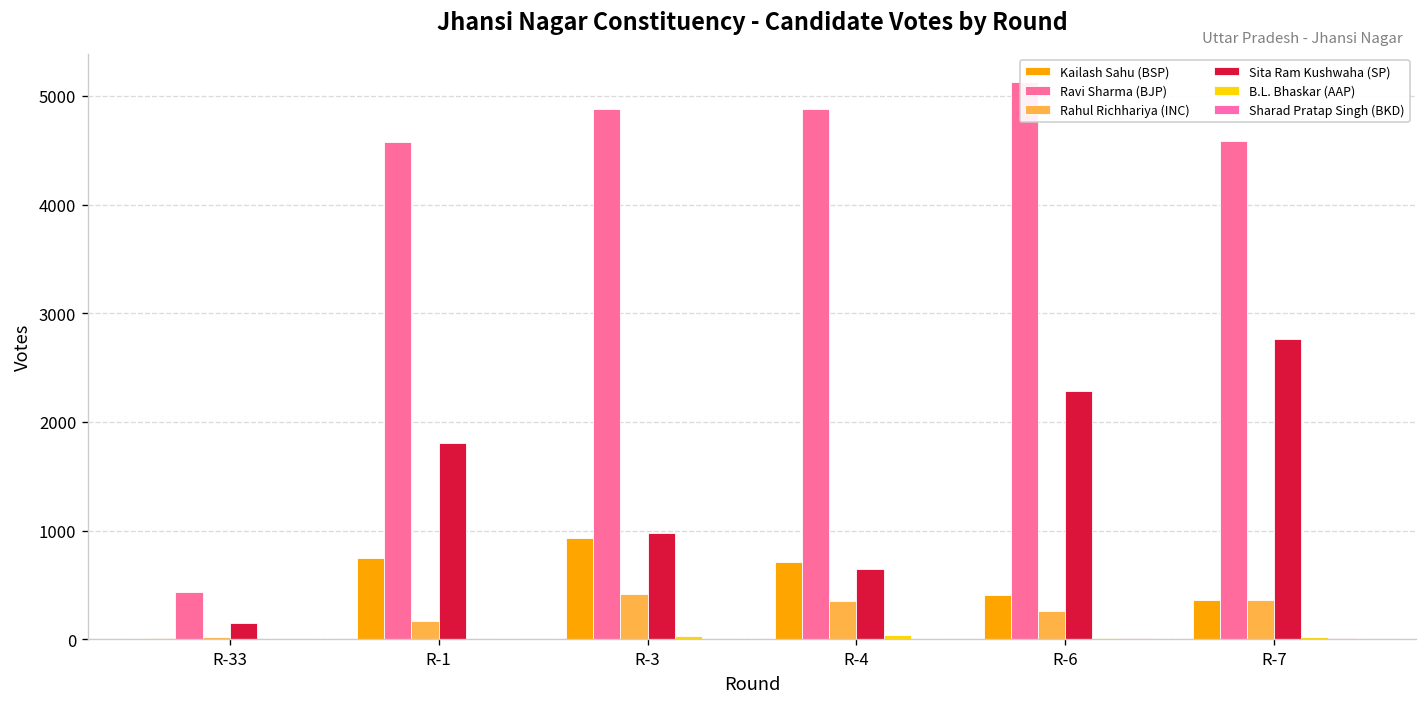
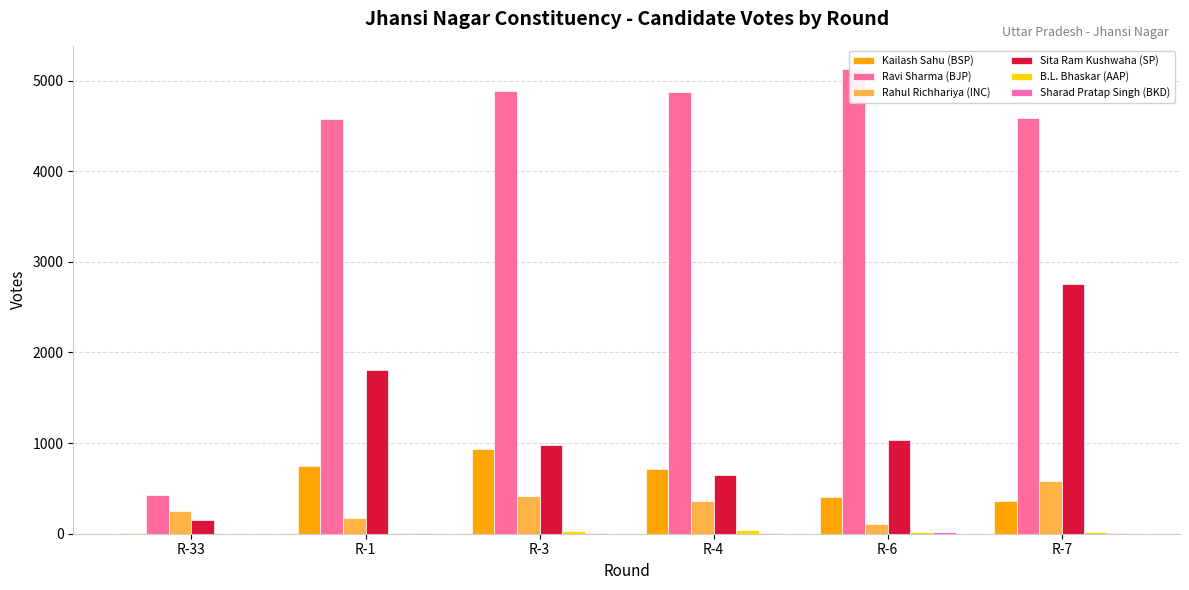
Rahul Richhariya (INC), R-33: 0 -> 200
Rahul Richhariya (INC), R-6: 300 -> 100
Sita Ram Kushwaha (SP), R-6: 2300 -> 1000
Rahul Richhariya (INC), R-7: 400 -> 600
